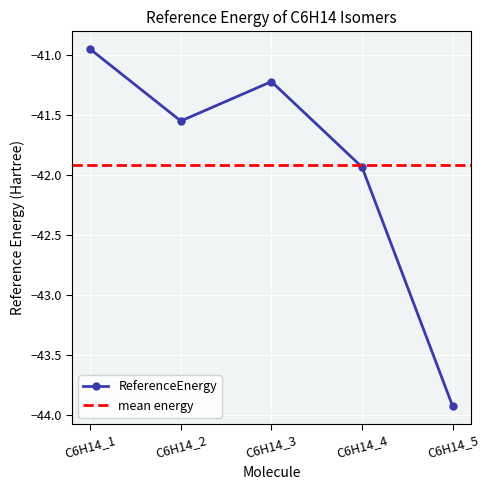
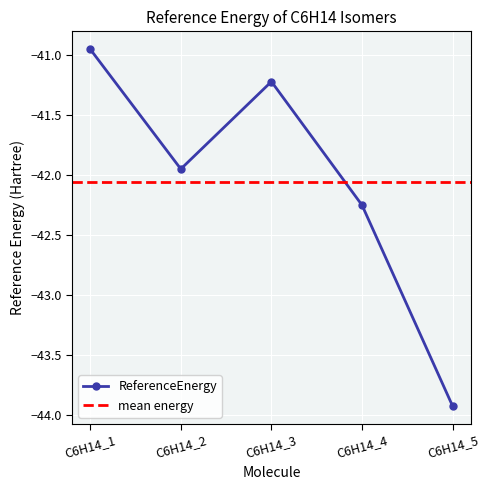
C6H14_2: -41.55 -> -41.95
C6H14_4: -41.93 -> -42.25
